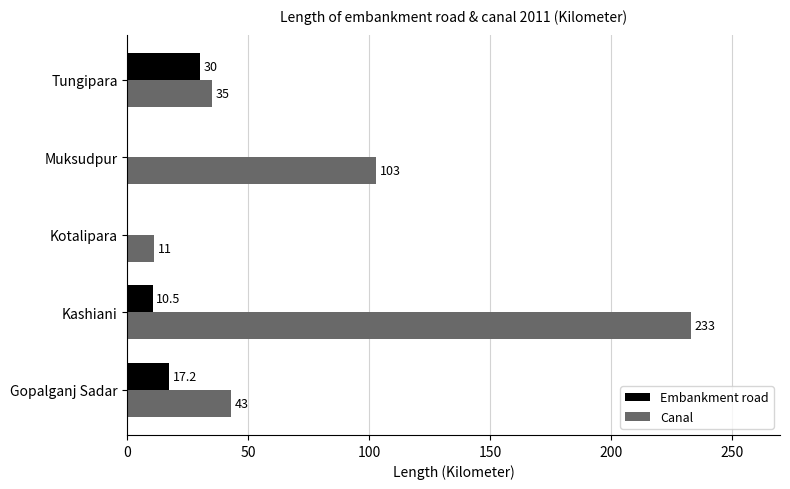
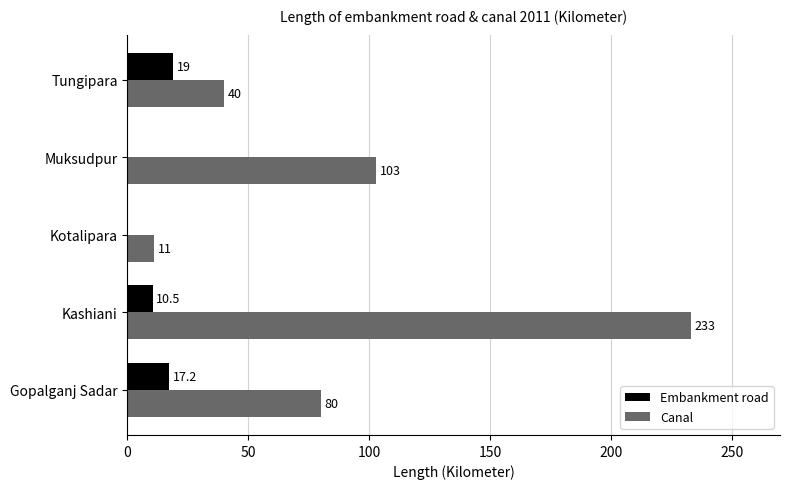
Embankment road, Tungipara: 30 -> 19
Canal, Tungipara: 35 -> 40
Canal, Gopalganj Sadar: 43 -> 80
